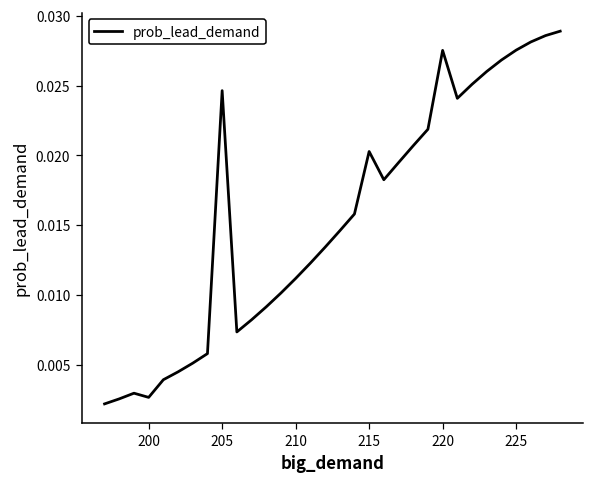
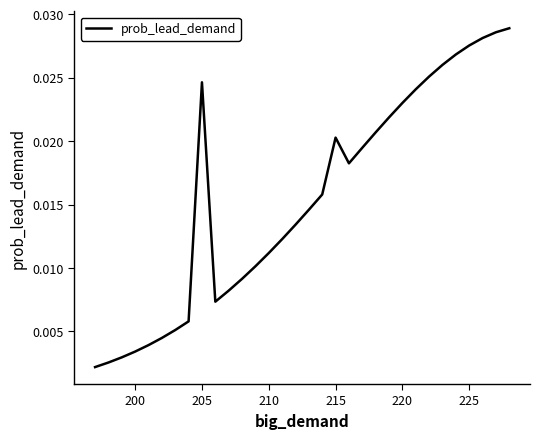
200: 0.0027 -> 0.0034
220: 0.0275 -> 0.0230
